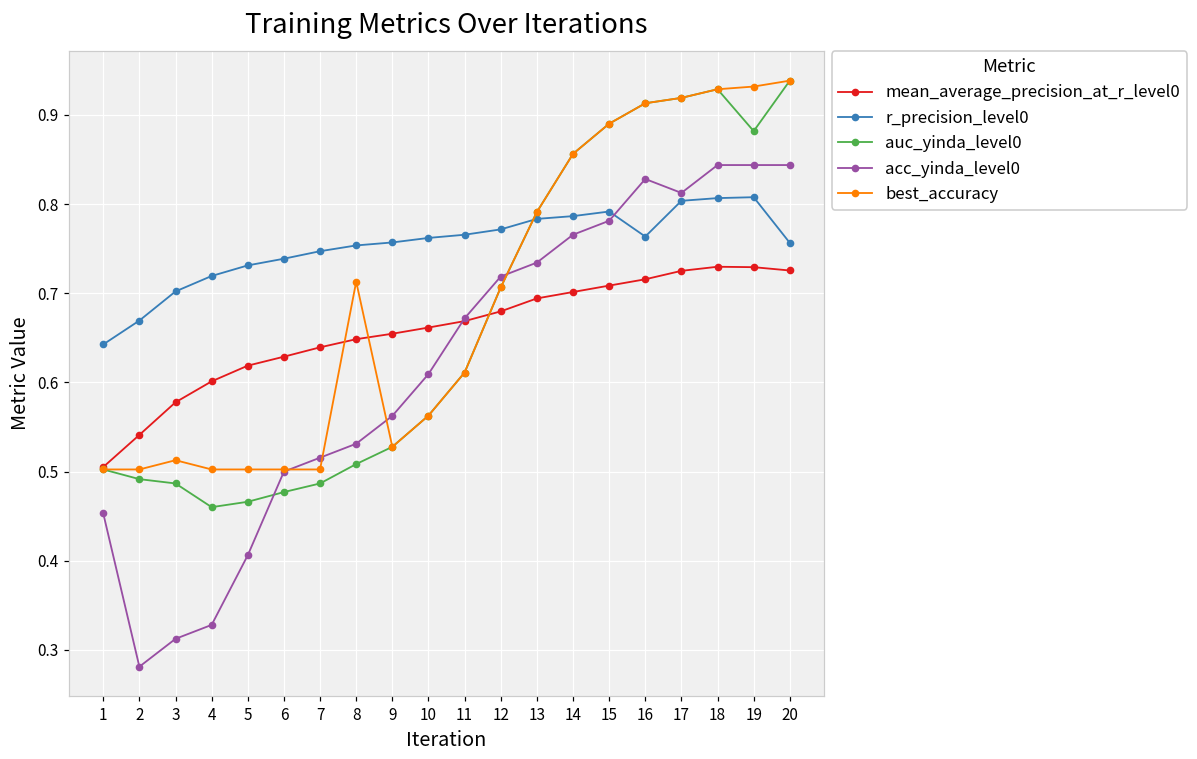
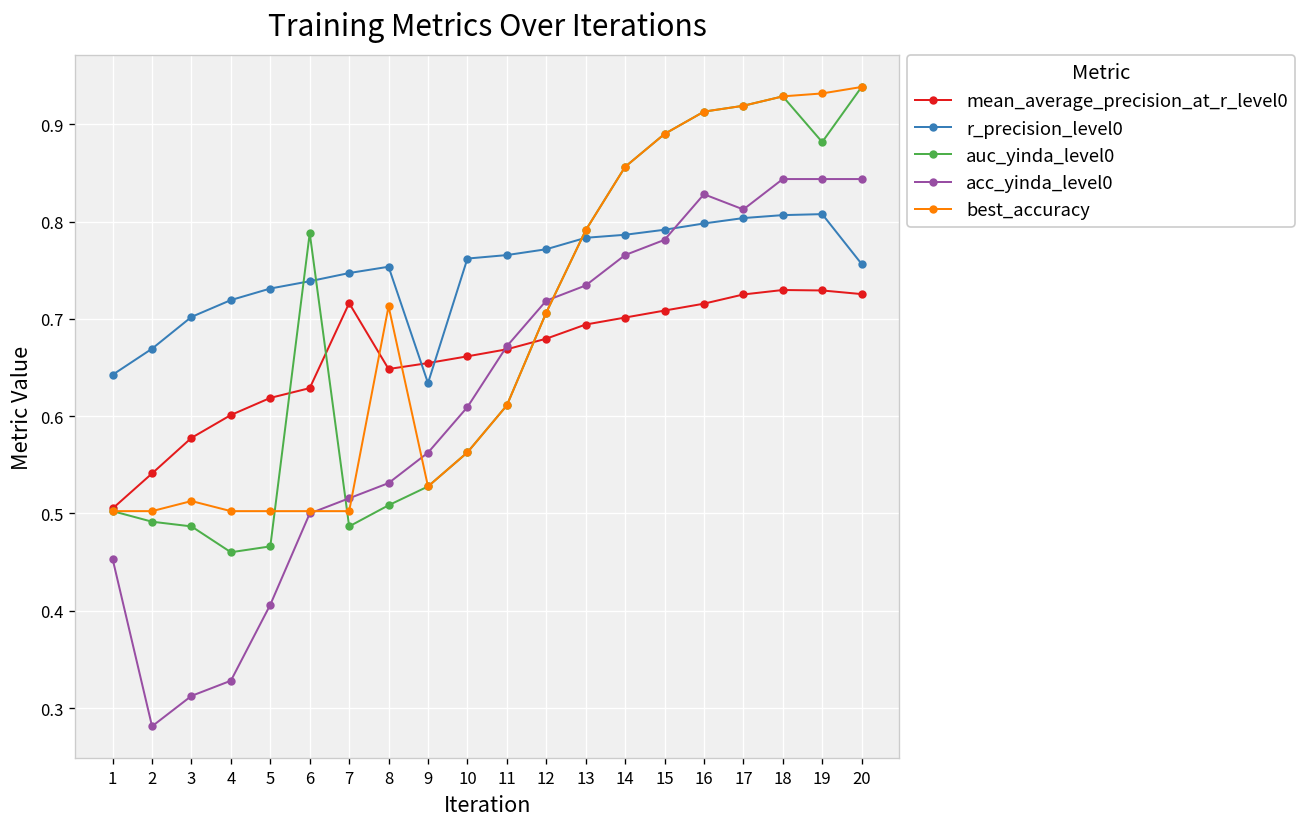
auc_yinda_level0, 6: 0.48 -> 0.79
mean_average_precision_at_r_level0, 7: 0.64 -> 0.72
r_precision_level0, 9: 0.76 -> 0.63
r_precision_level0, 16: 0.76 -> 0.80
